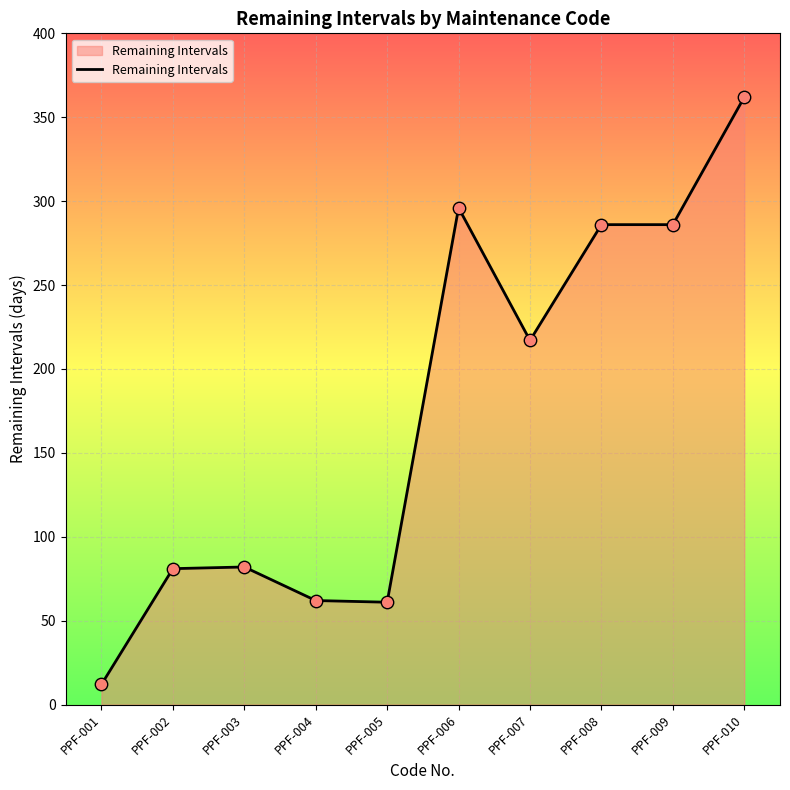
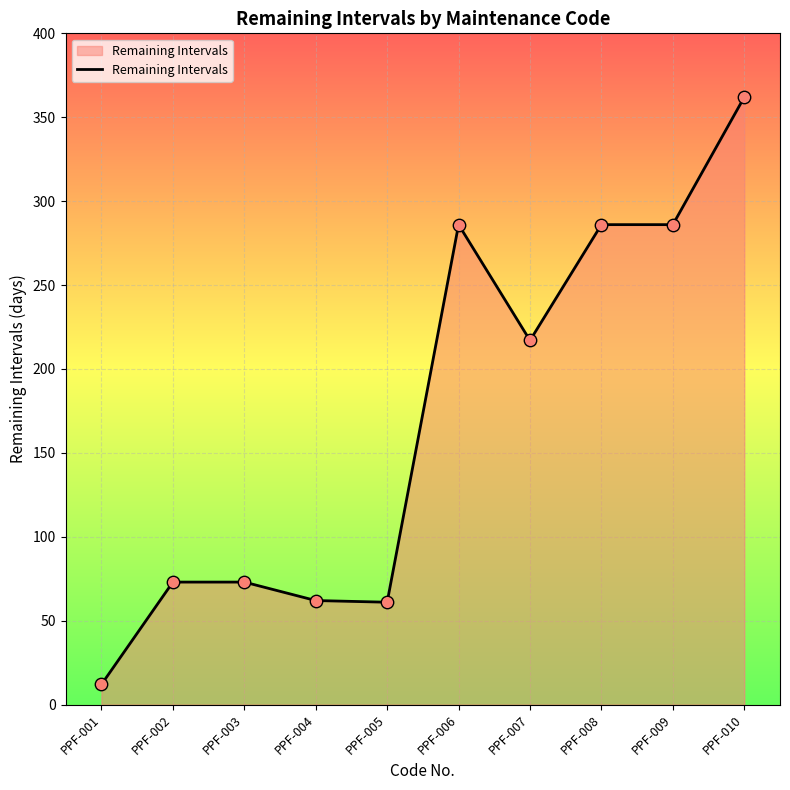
PPF-002: 81 -> 73
PPF-003: 82 -> 73
PPF-006: 296 -> 286
